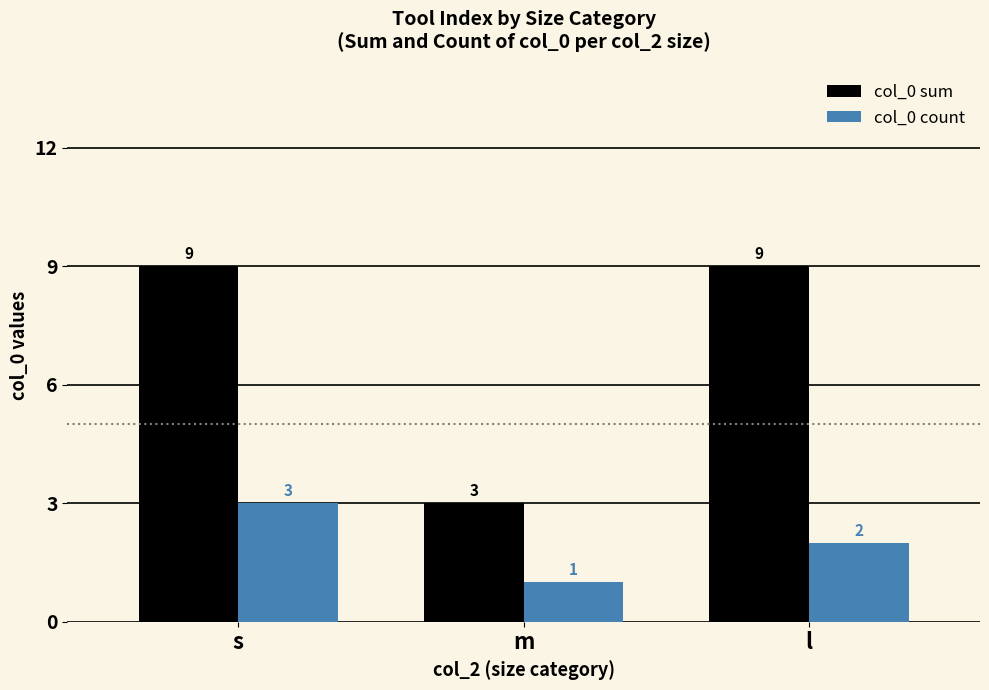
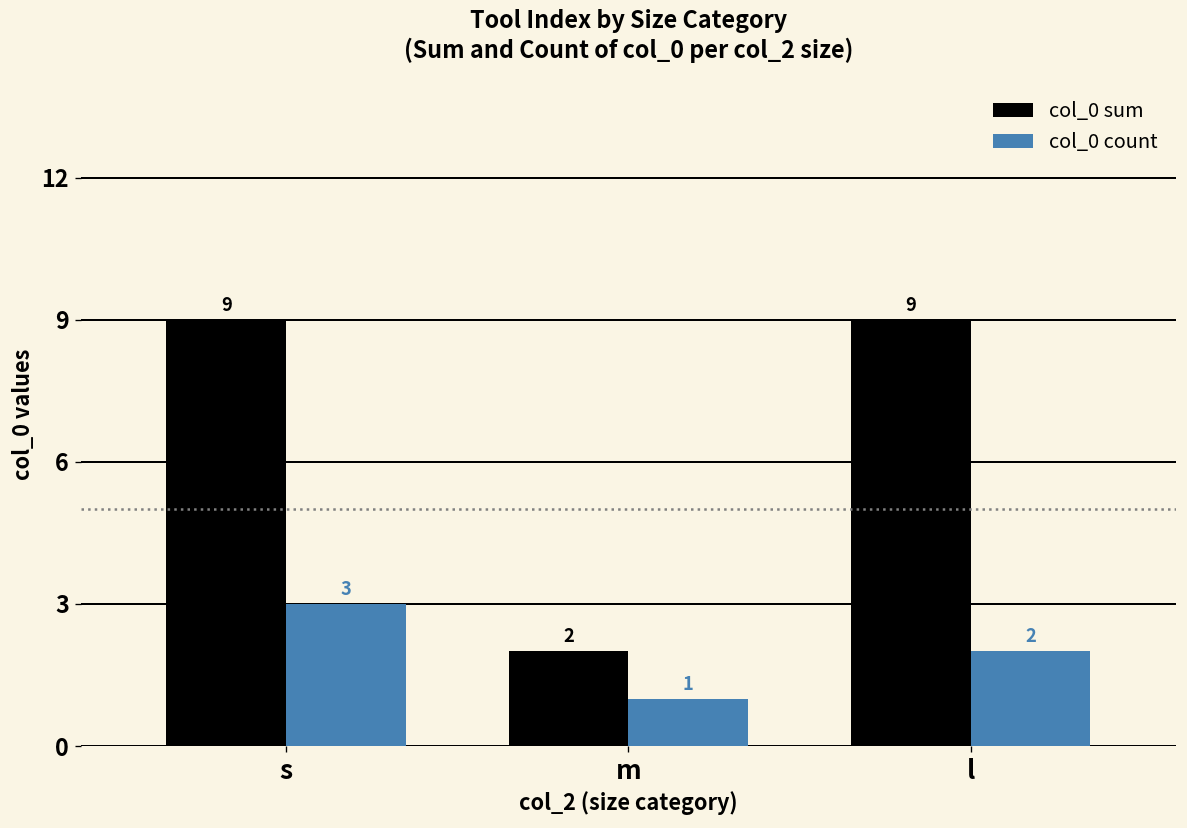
col_0 sum, m: 3 -> 2
